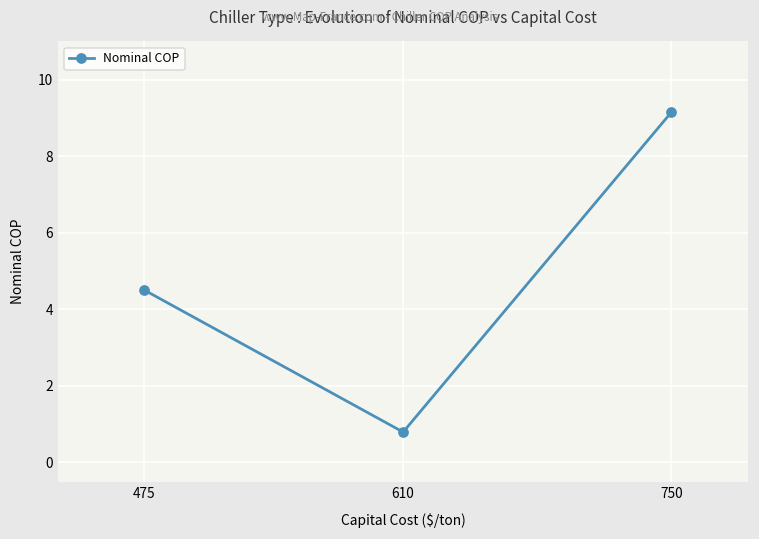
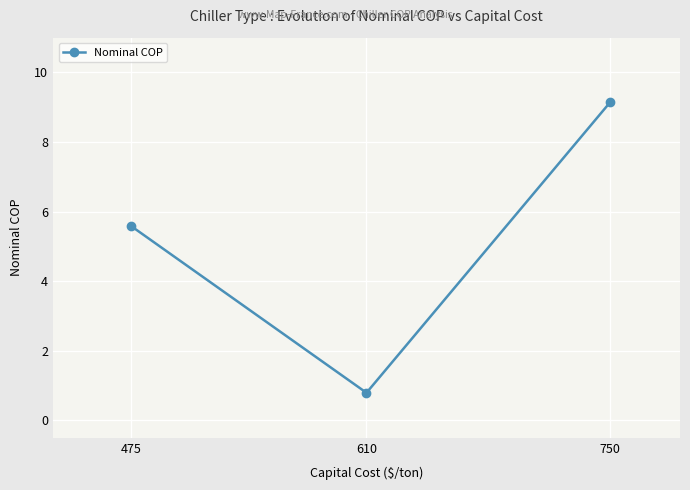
475: 4.5 -> 5.6
